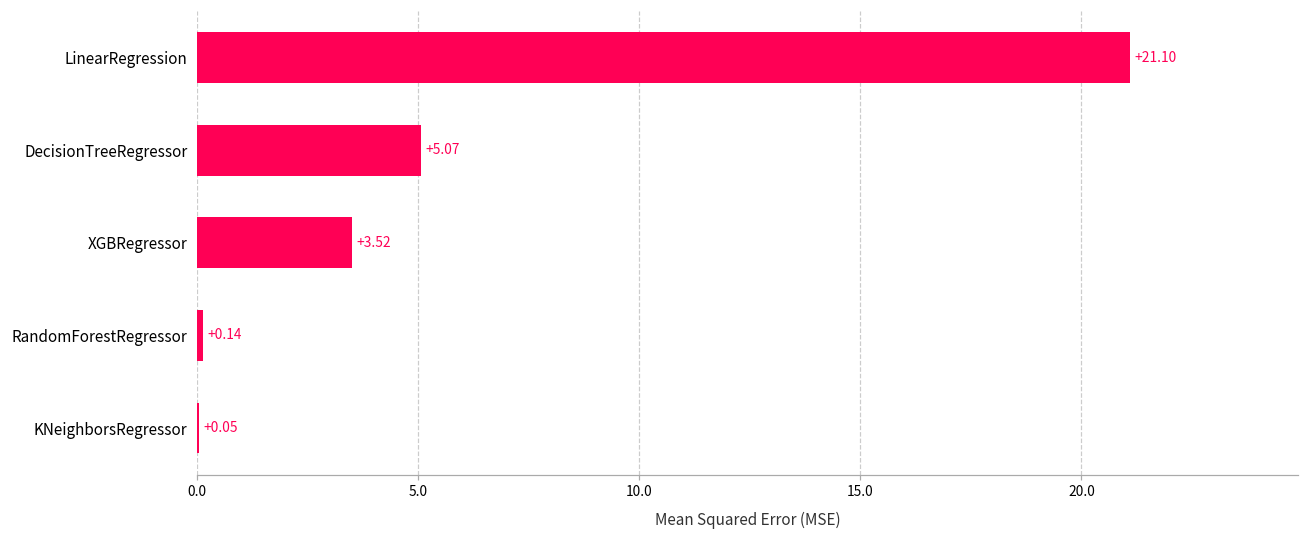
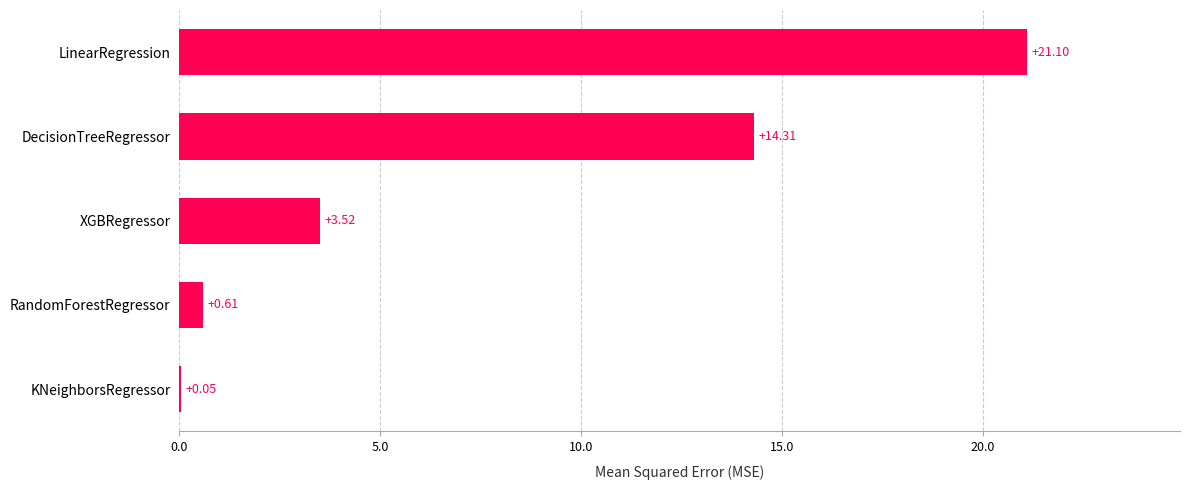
DecisionTreeRegressor: +5.07 -> +14.31
RandomForestRegressor: +0.14 -> +0.61
